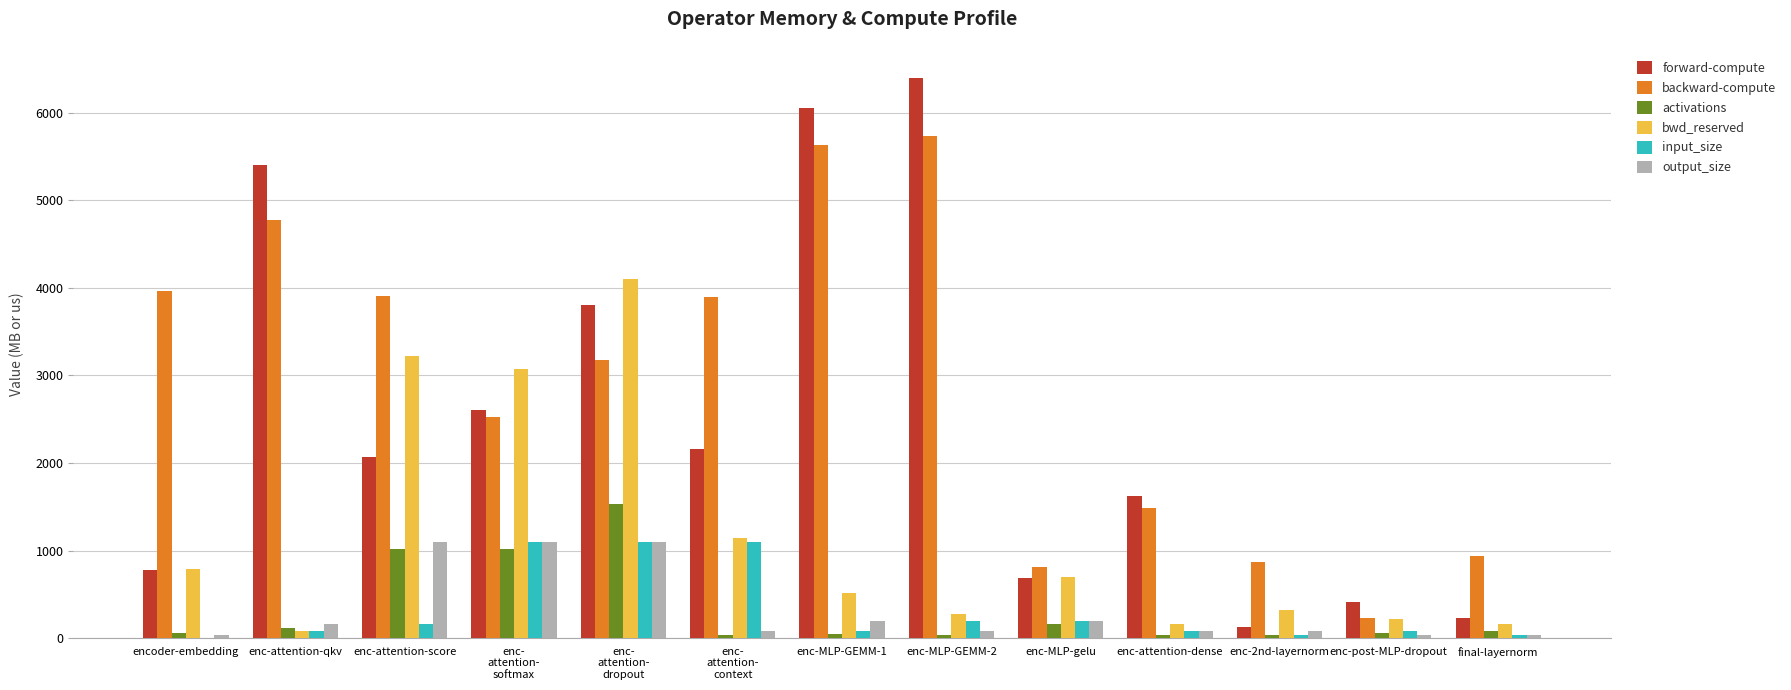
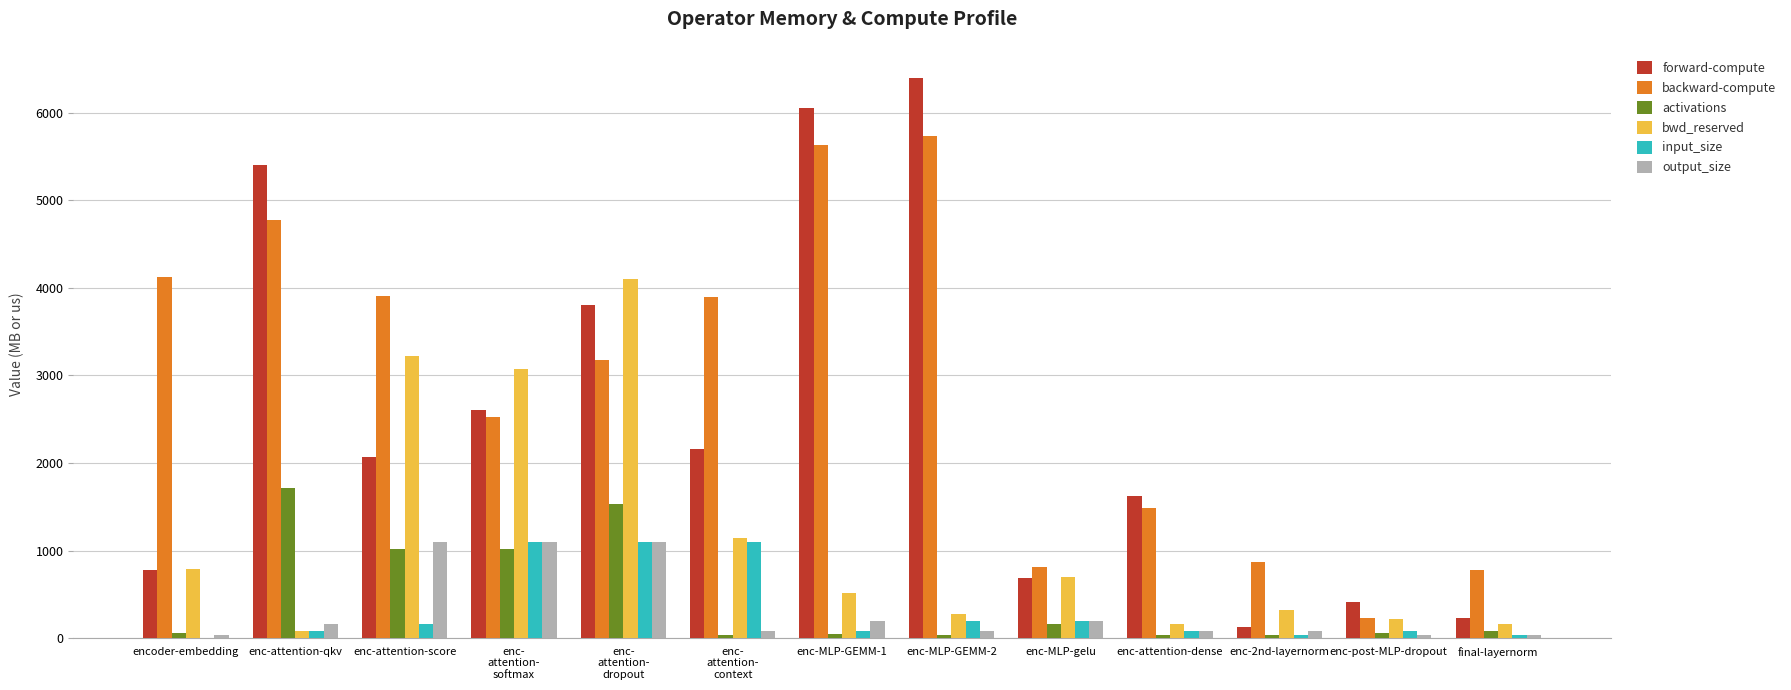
backward-compute, encoder-embedding: 4000 -> 4100
activations, enc-attention-qkv: 100 -> 1700
backward-compute, final-layernorm: 900 -> 800
